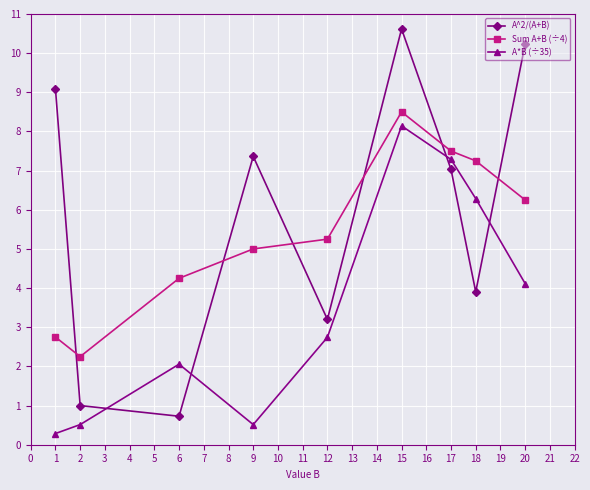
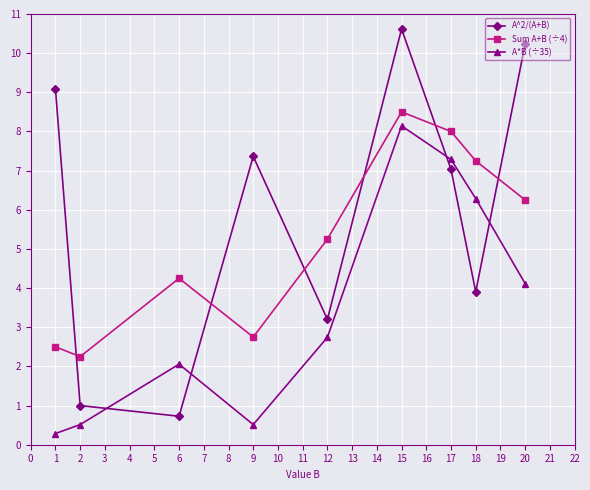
Sum A+B (÷4), 1: 2.8 -> 2.5
Sum A+B (÷4), 9: 5.0 -> 2.8
Sum A+B (÷4), 17: 7.5 -> 8.0
